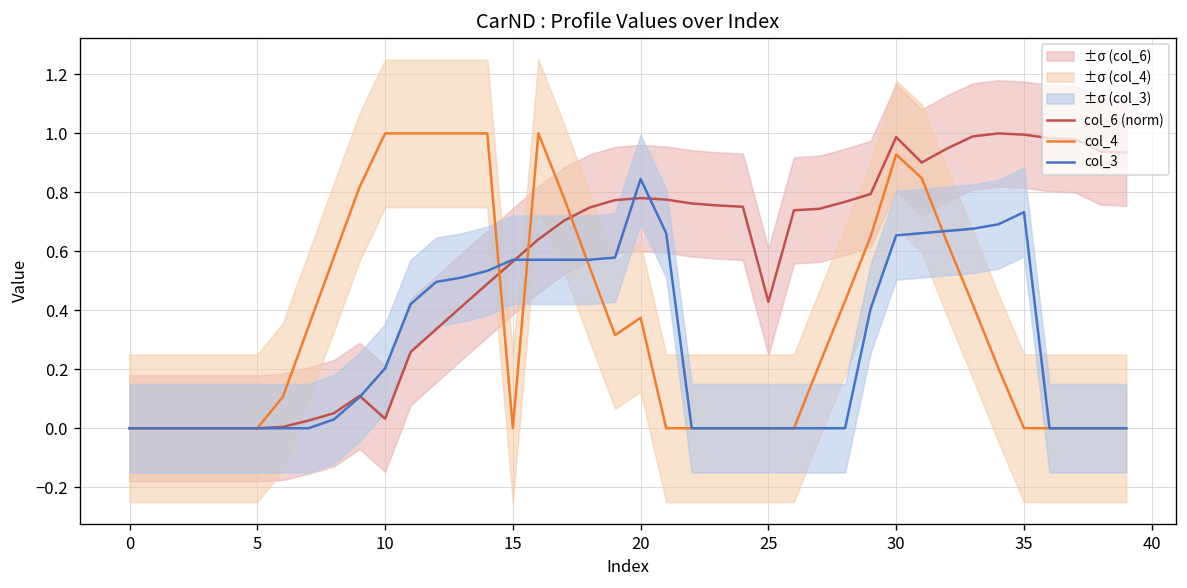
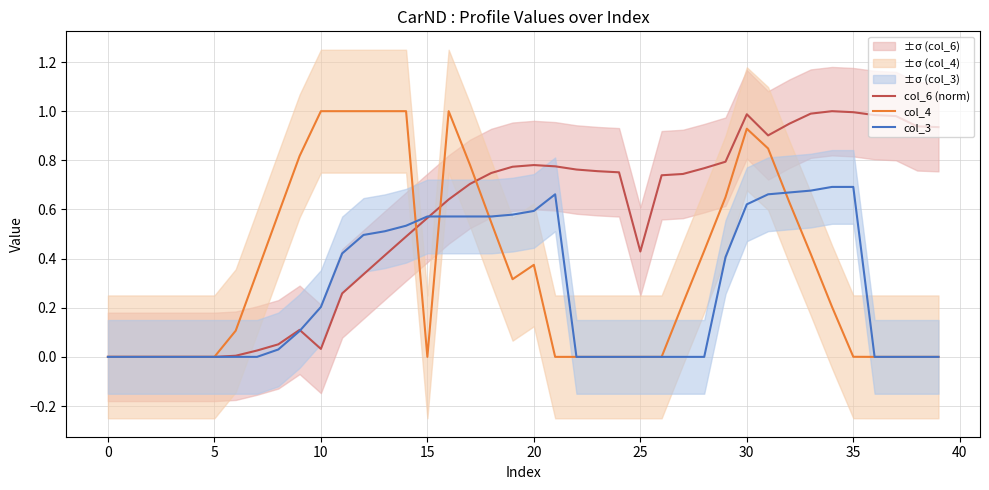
col_3, 20: 0.85 -> 0.59
col_3, 30: 0.65 -> 0.62
col_3, 35: 0.73 -> 0.69
